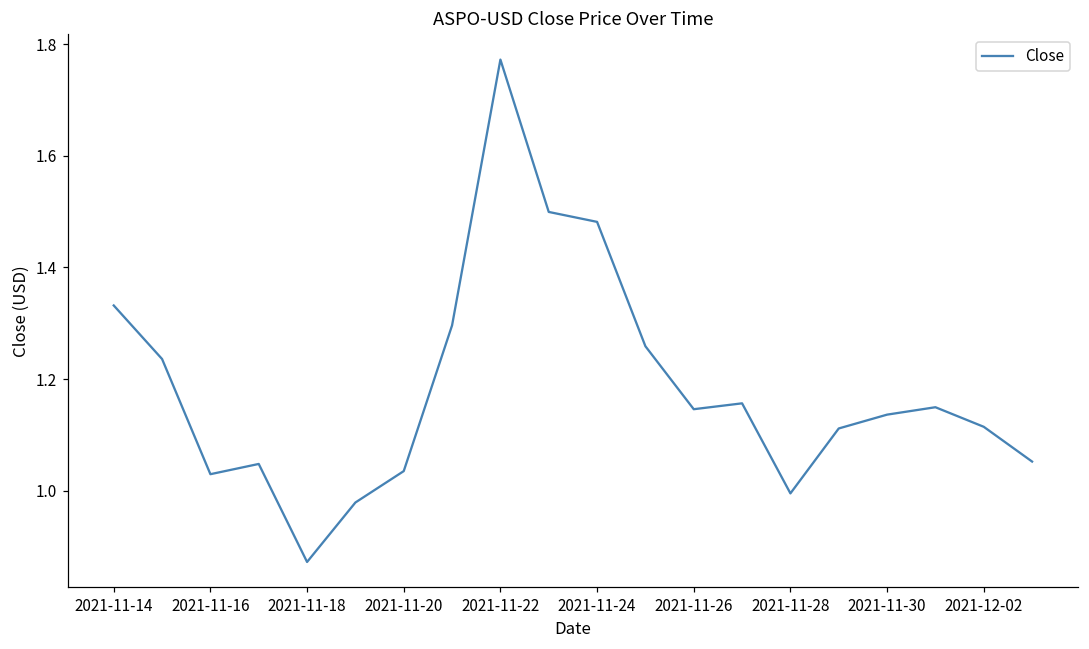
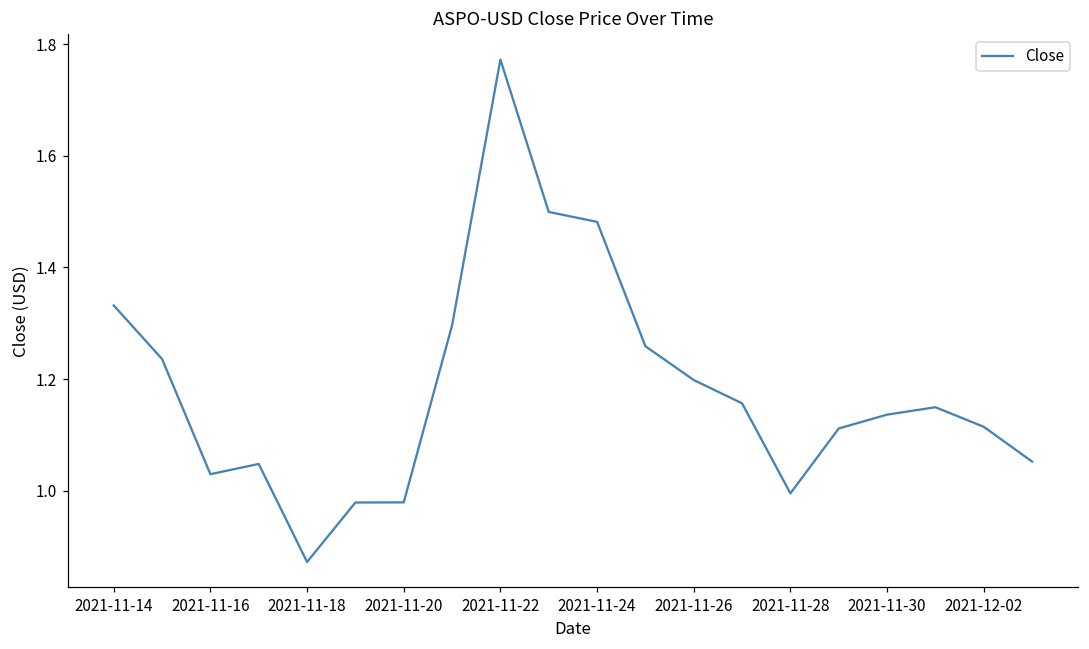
2021-11-20: 1.04 -> 0.98
2021-11-26: 1.15 -> 1.20
